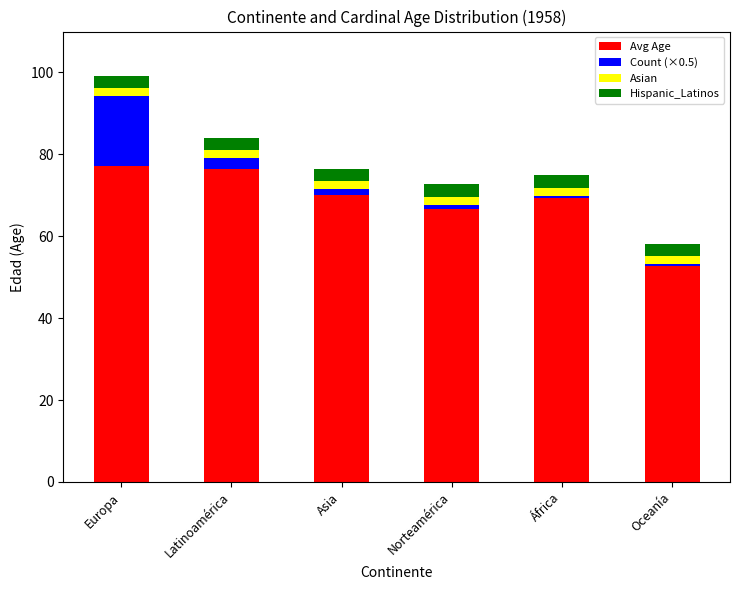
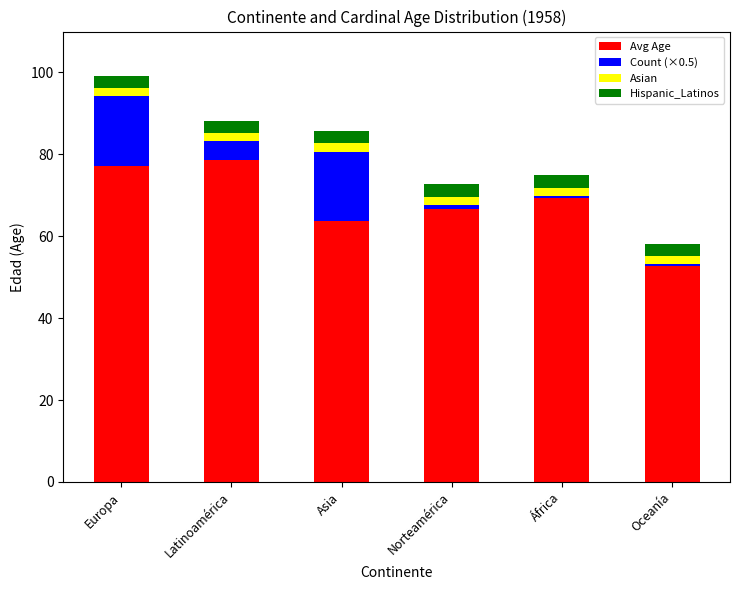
Avg Age, Latinoamérica: 77 -> 79
Count (×0.5), Latinoamérica: 3 -> 5
Avg Age, Asia: 70 -> 64
Count (×0.5), Asia: 2 -> 17
